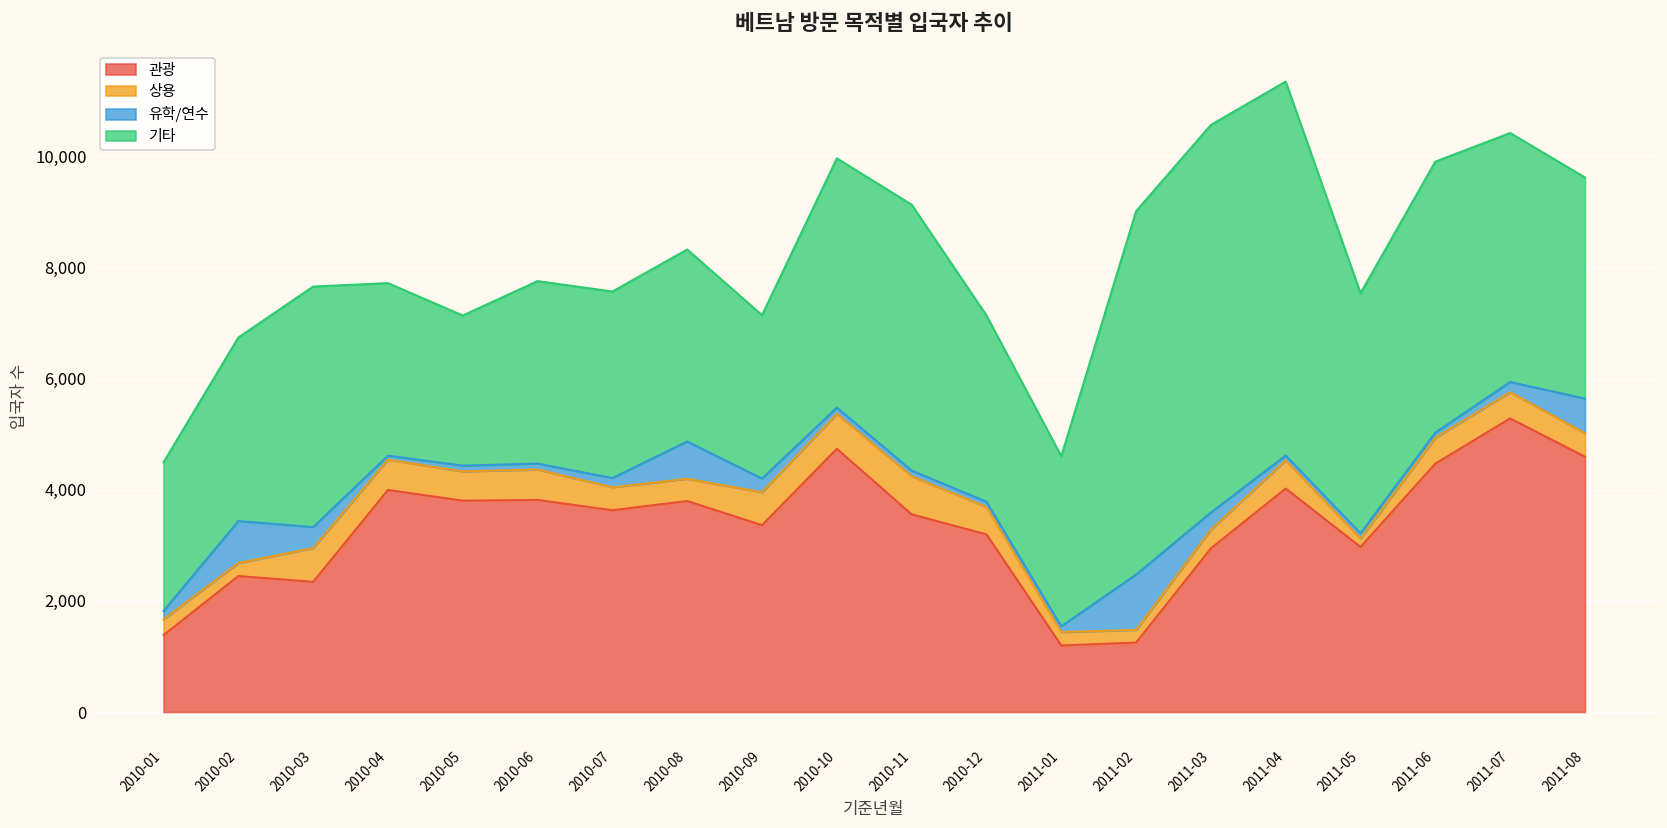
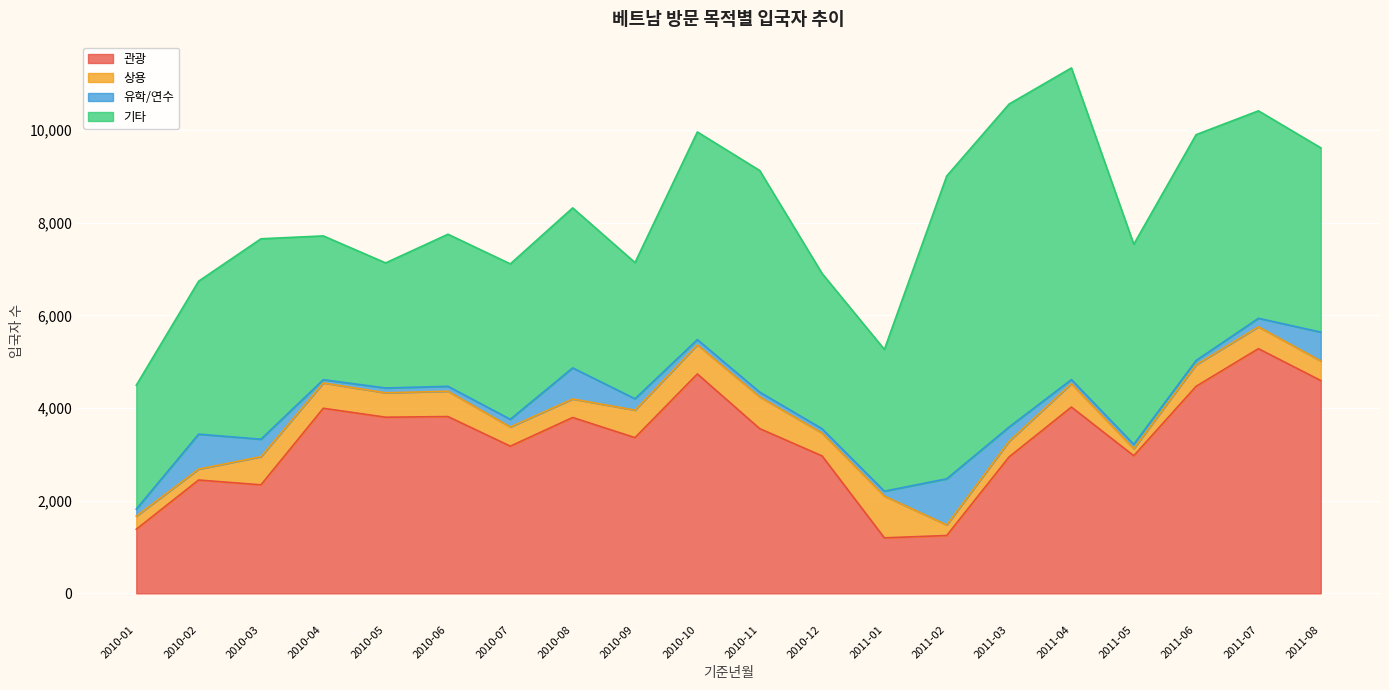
관광, 2010-07: 3,600 -> 3,200
관광, 2010-12: 3,200 -> 3,000
상용, 2011-01: 200 -> 900
